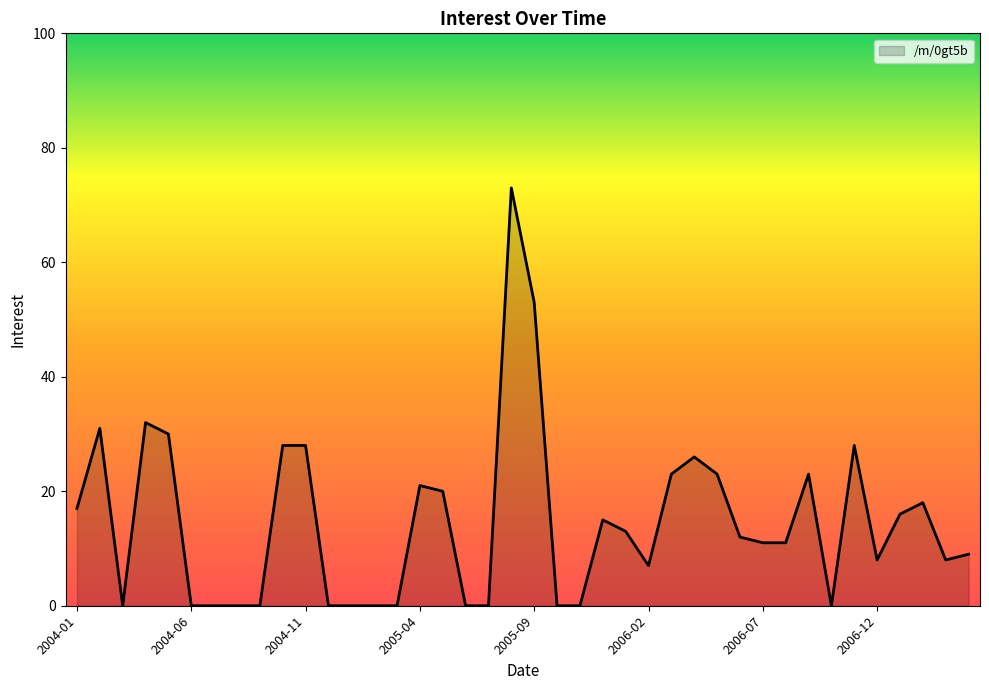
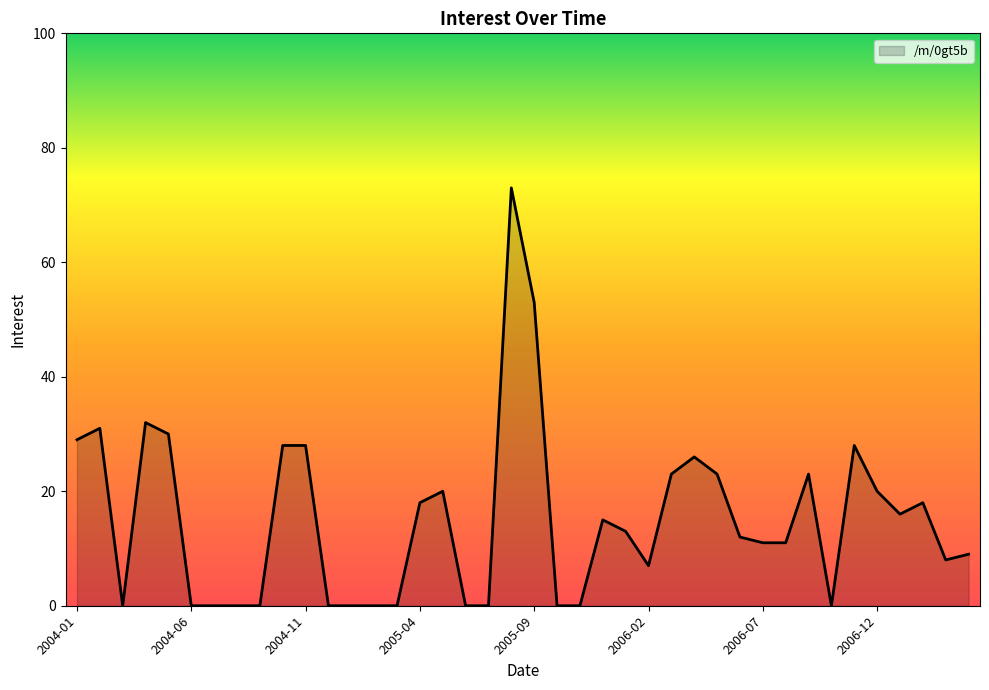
2004-01: 17 -> 29
2005-04: 21 -> 18
2006-12: 8 -> 20
